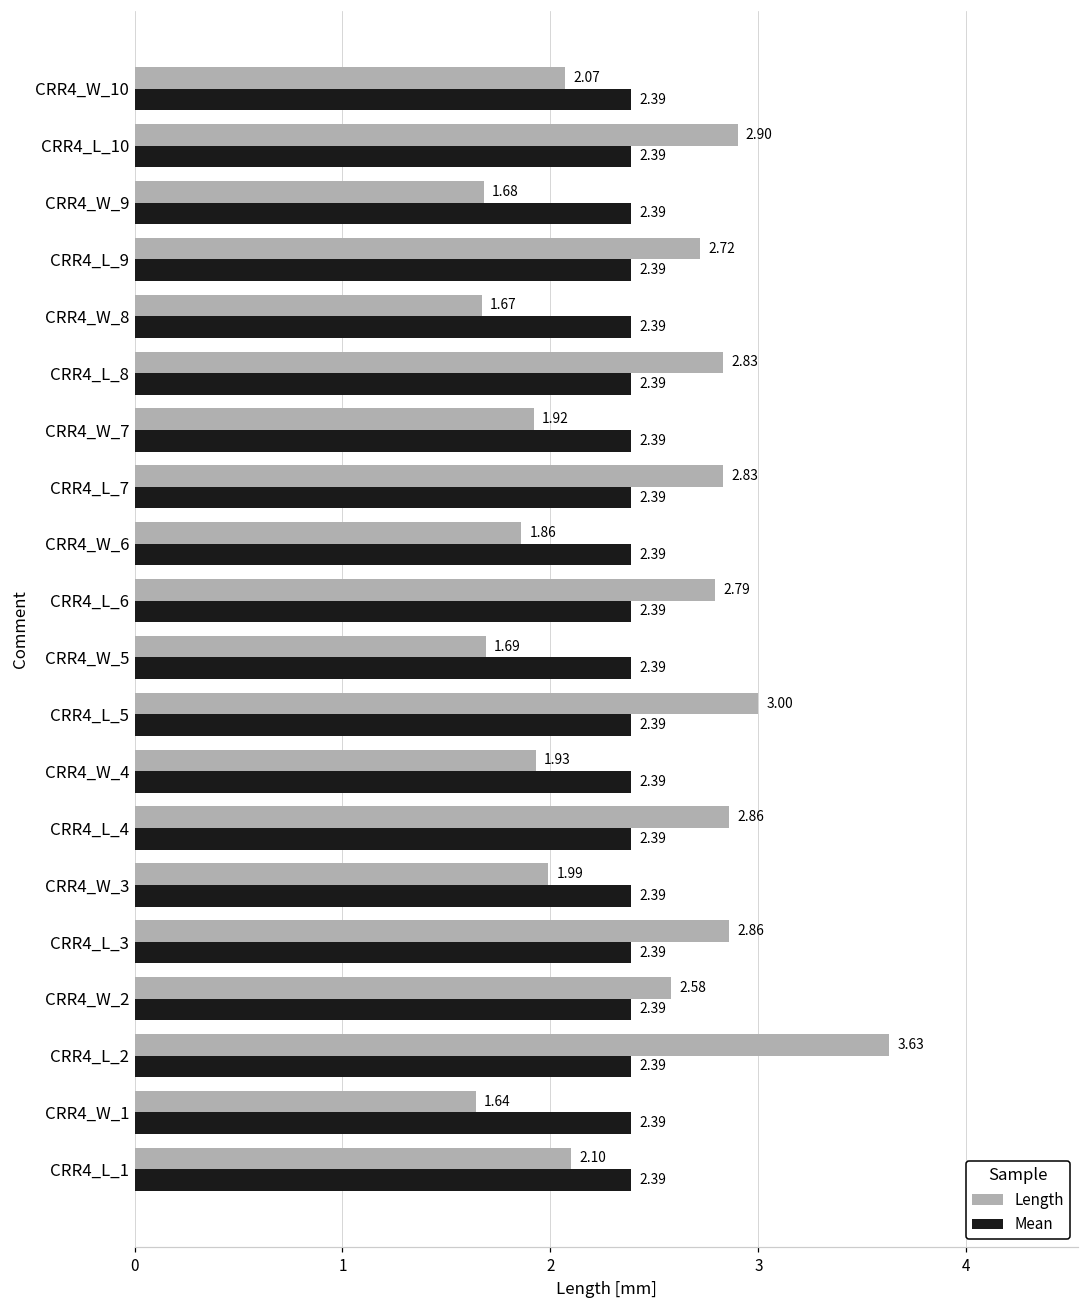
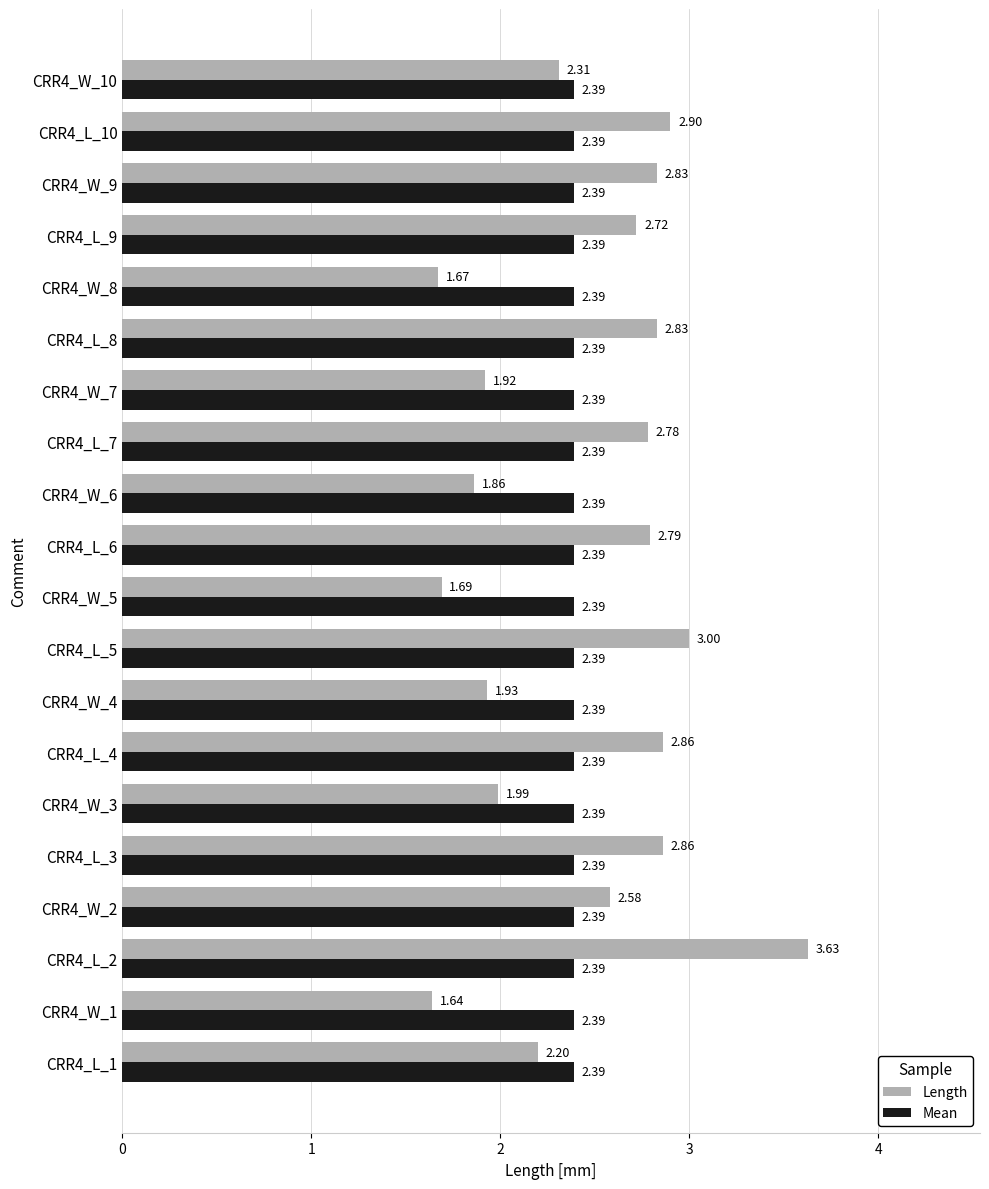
Length, CRR4_W_10: 2.07 -> 2.31
Length, CRR4_W_9: 1.68 -> 2.83
Length, CRR4_L_7: 2.83 -> 2.78
Length, CRR4_L_1: 2.10 -> 2.20
